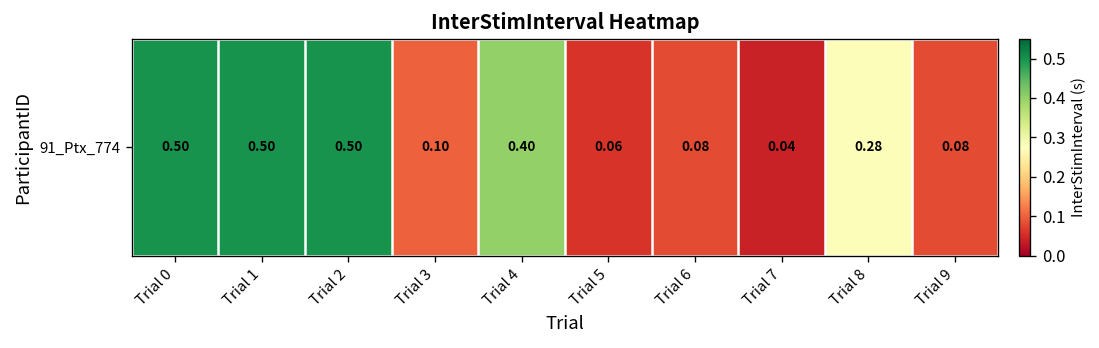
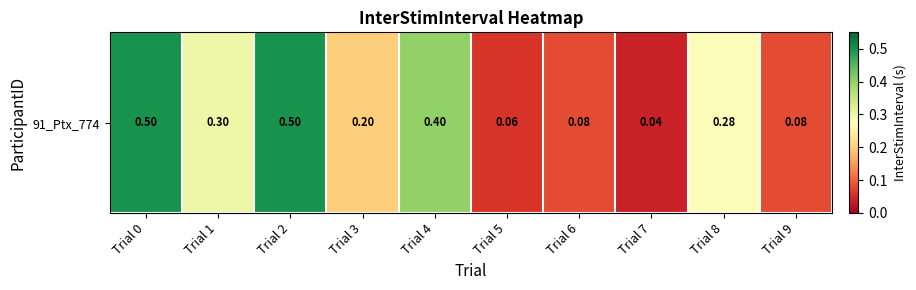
91_Ptx_774, Trial 1: 0.50 -> 0.30
91_Ptx_774, Trial 3: 0.10 -> 0.20
